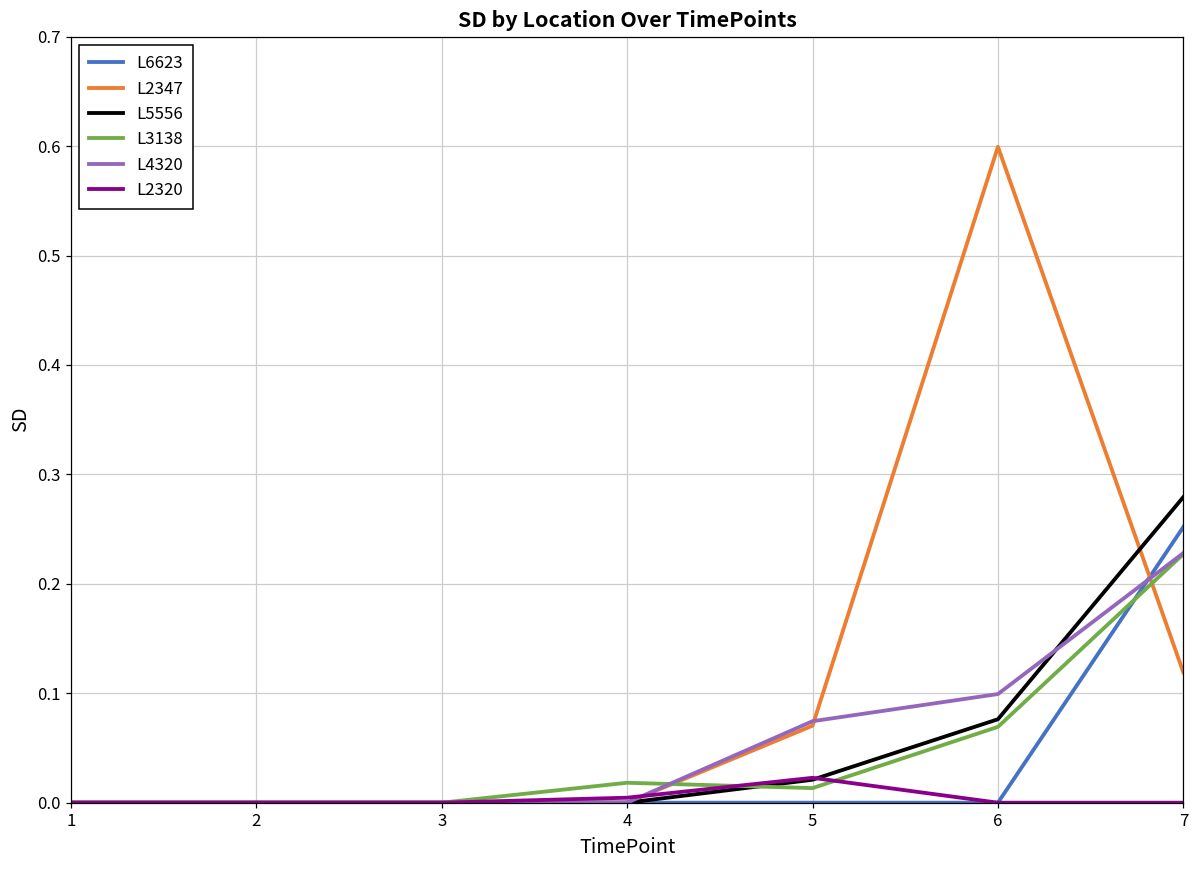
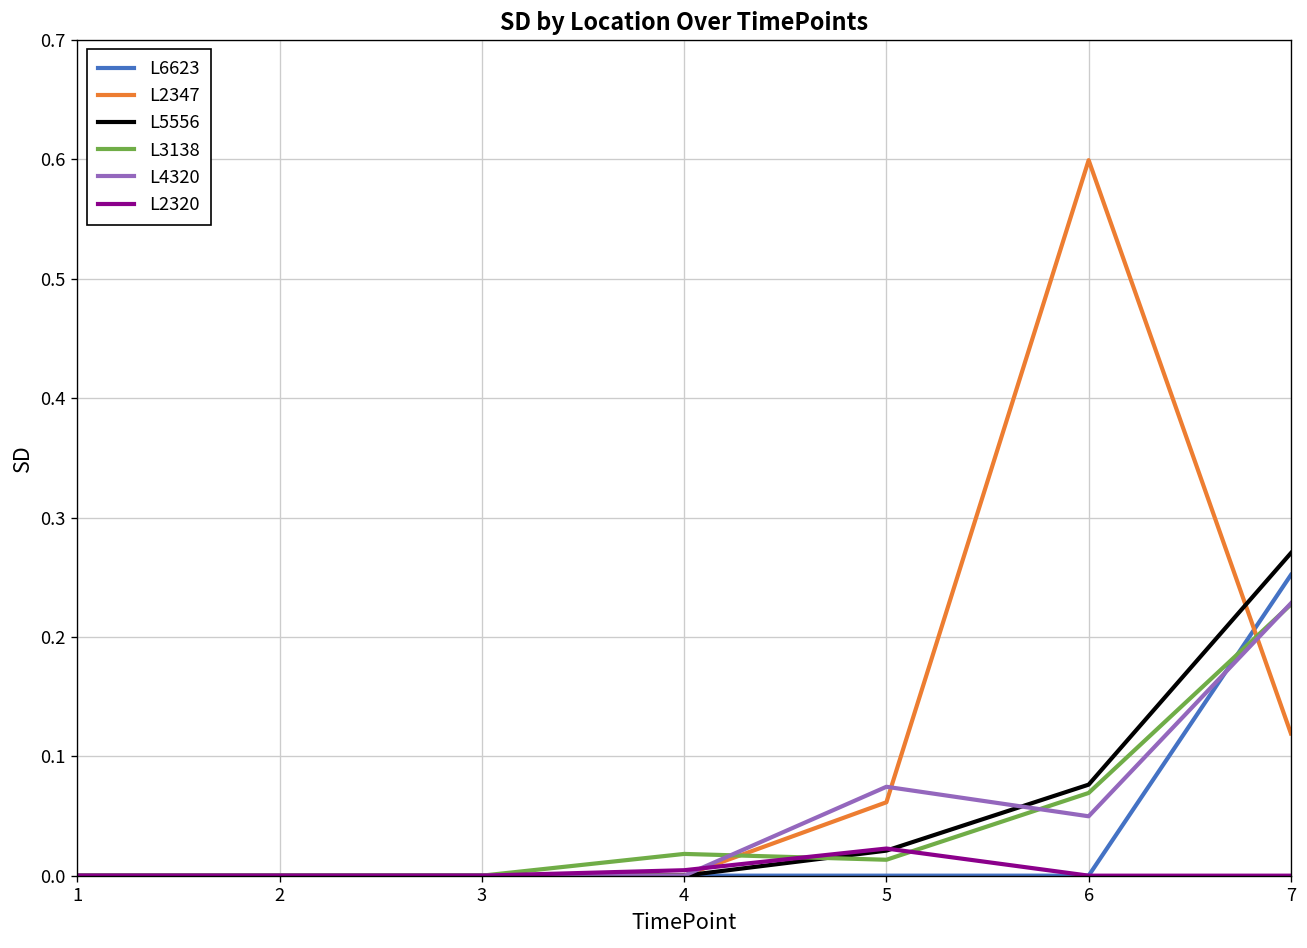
L2347, 5: 0.07 -> 0.06
L4320, 6: 0.10 -> 0.05
L5556, 7: 0.28 -> 0.27
